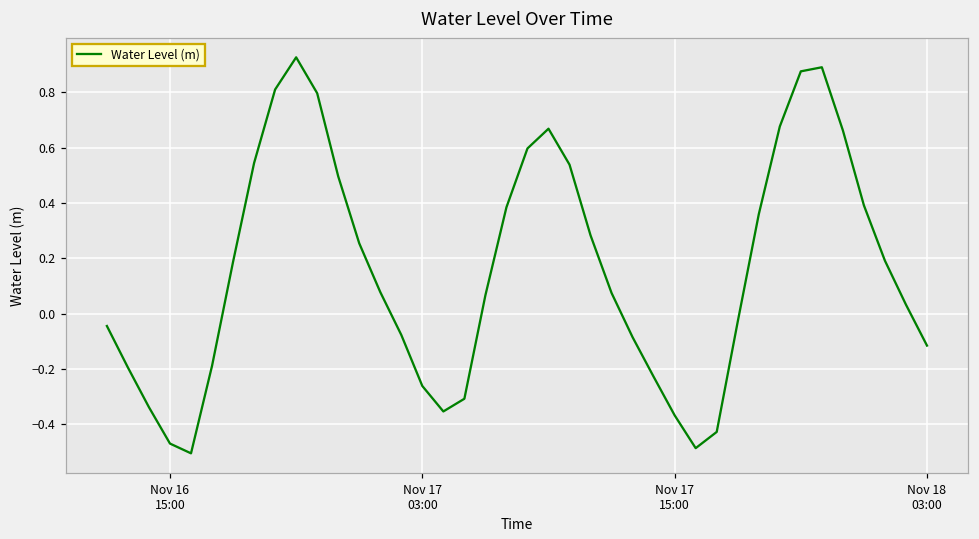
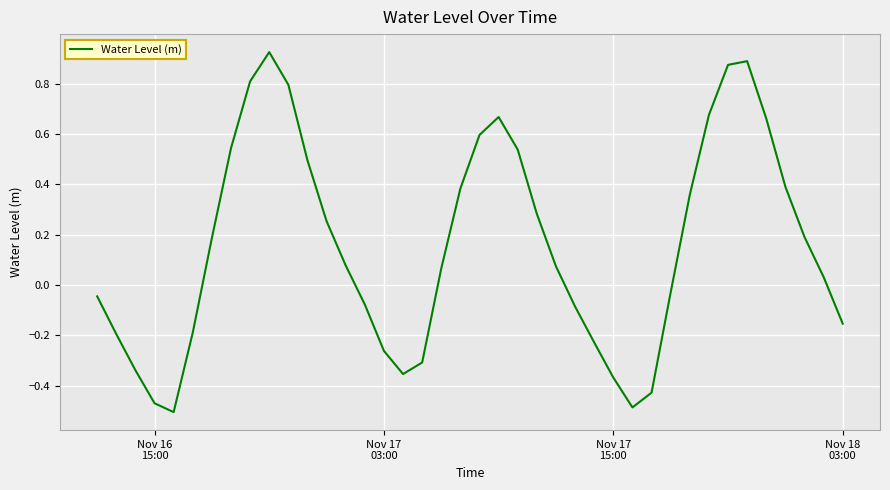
Nov 18 03:00: -0.12 -> -0.15
